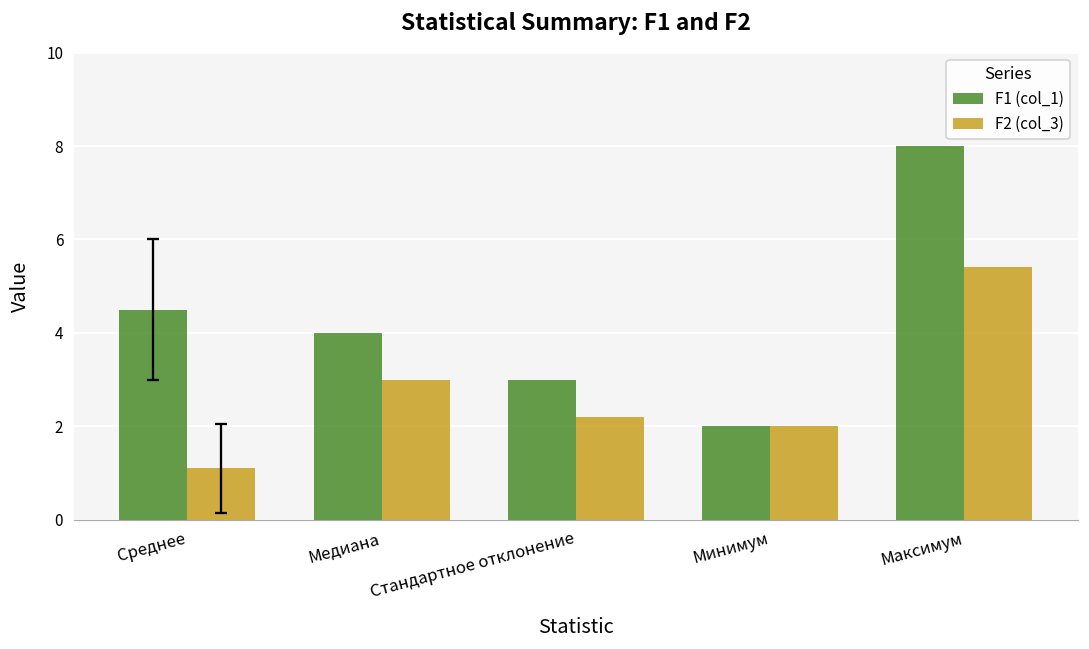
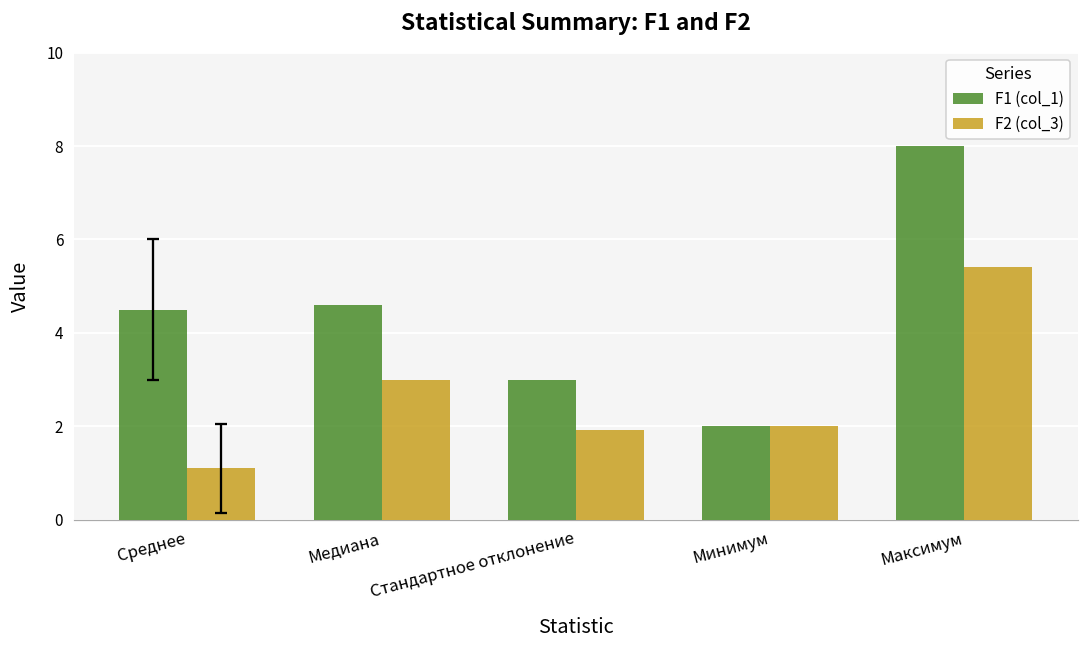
F1 (col_1), Медиана: 4.0 -> 4.6
F2 (col_3), Стандартное отклонение: 2.2 -> 1.9
